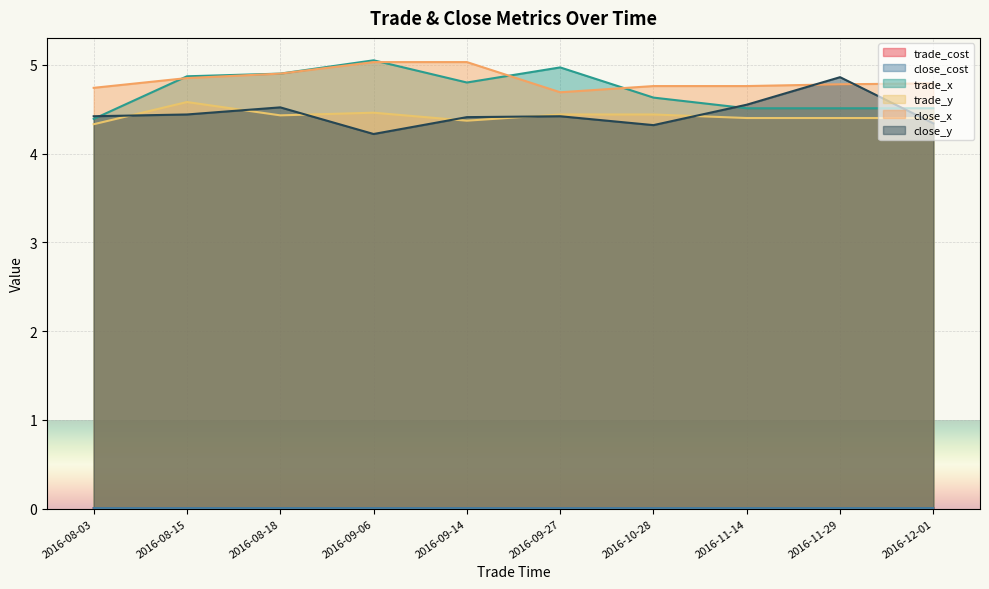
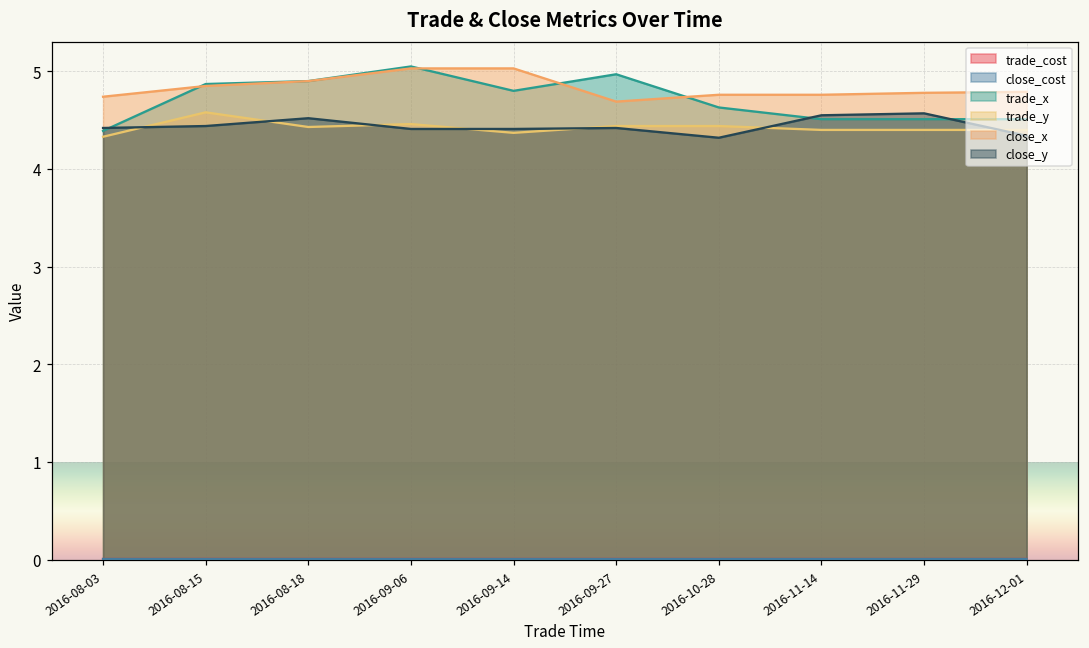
close_y, 2016-09-06: 4.2 -> 4.4
close_y, 2016-11-29: 4.9 -> 4.6
